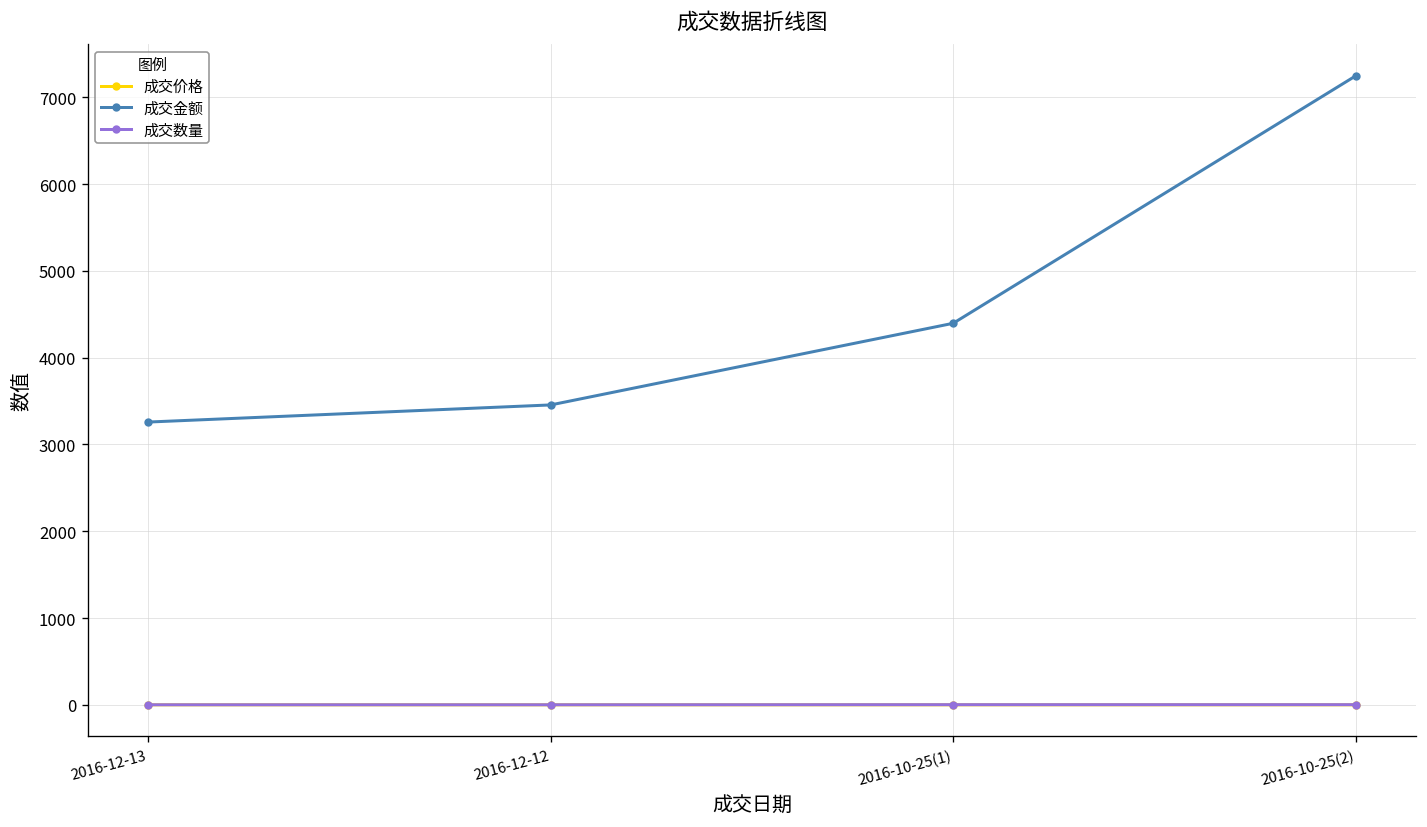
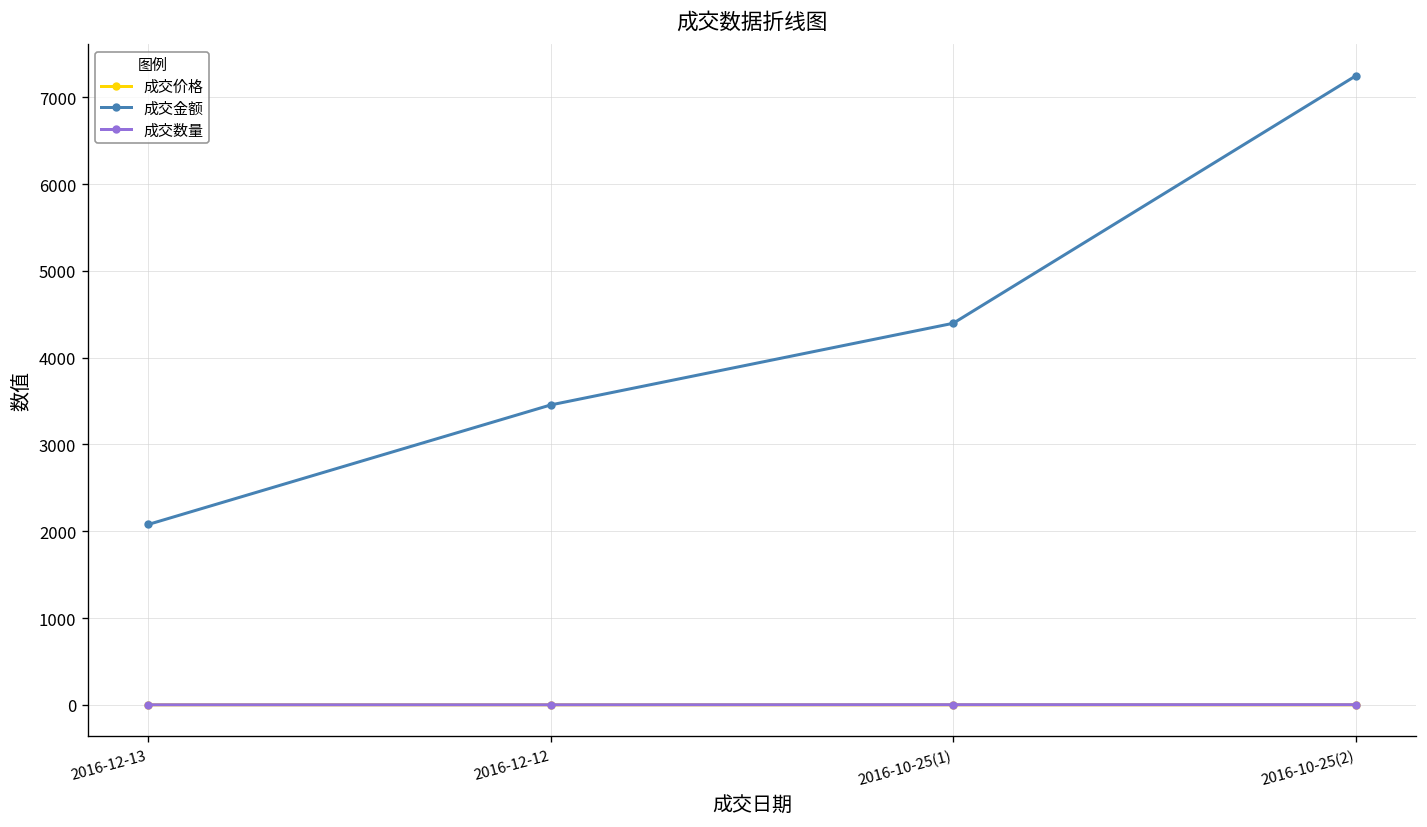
成交金额, 2016-12-13: 3300 -> 2100
